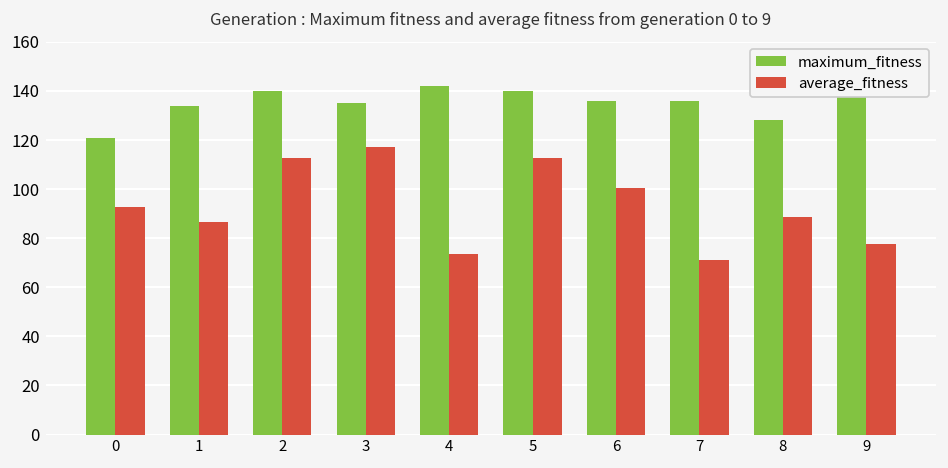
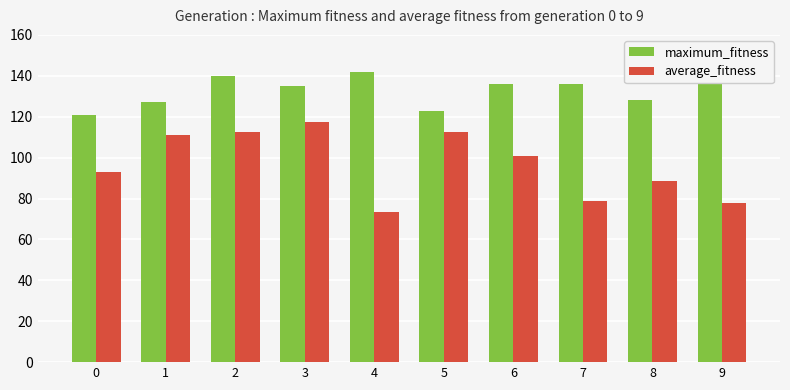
maximum_fitness, 1: 134 -> 127
average_fitness, 1: 87 -> 111
maximum_fitness, 5: 140 -> 123
average_fitness, 7: 71 -> 79
